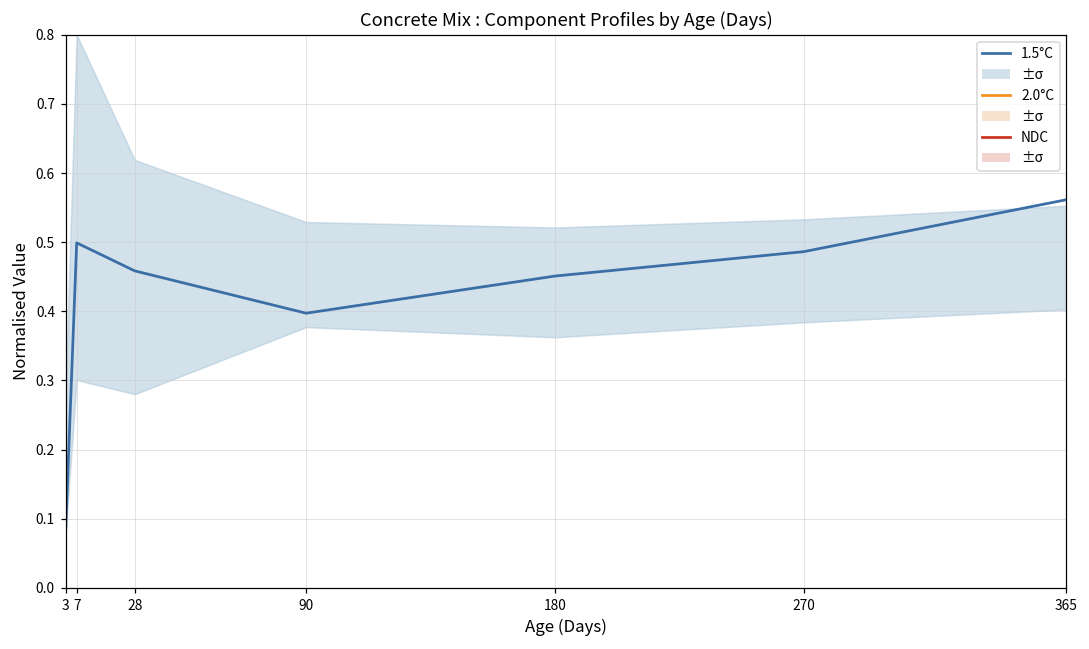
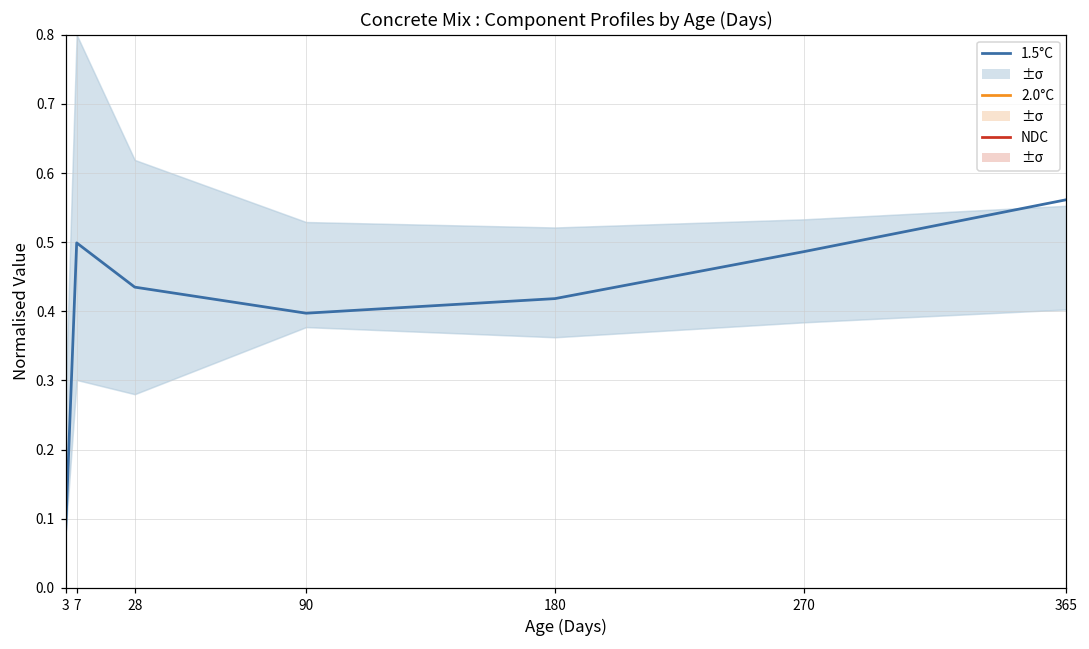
1.5°C, 28: 0.46 -> 0.44
1.5°C, 180: 0.45 -> 0.42
